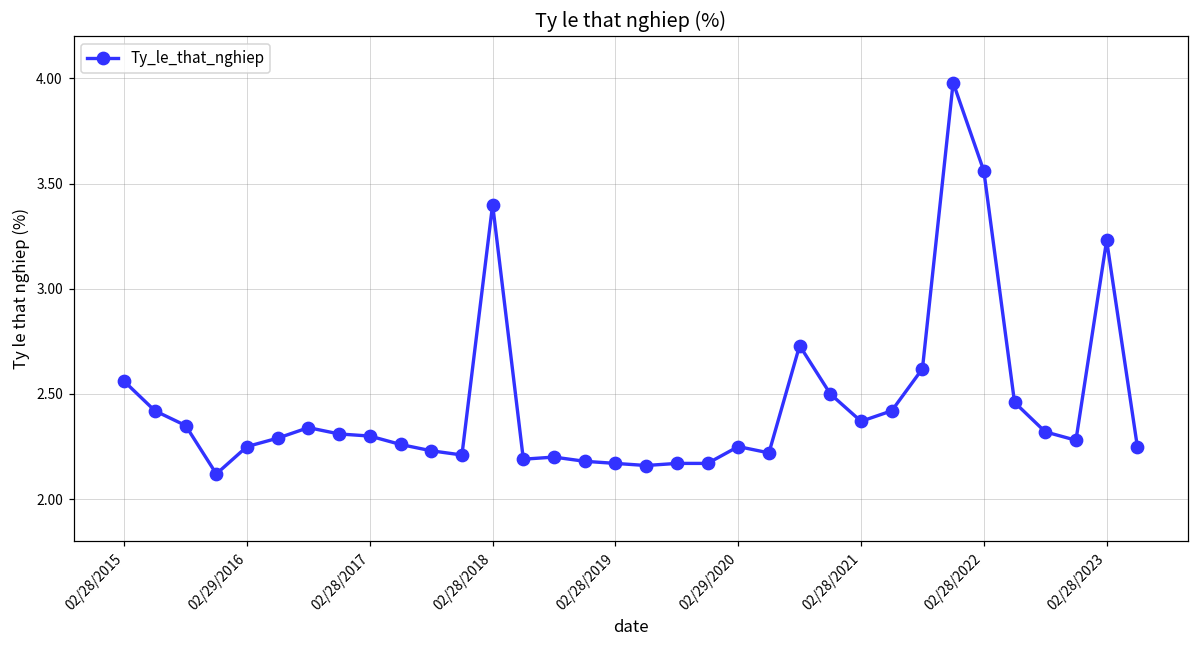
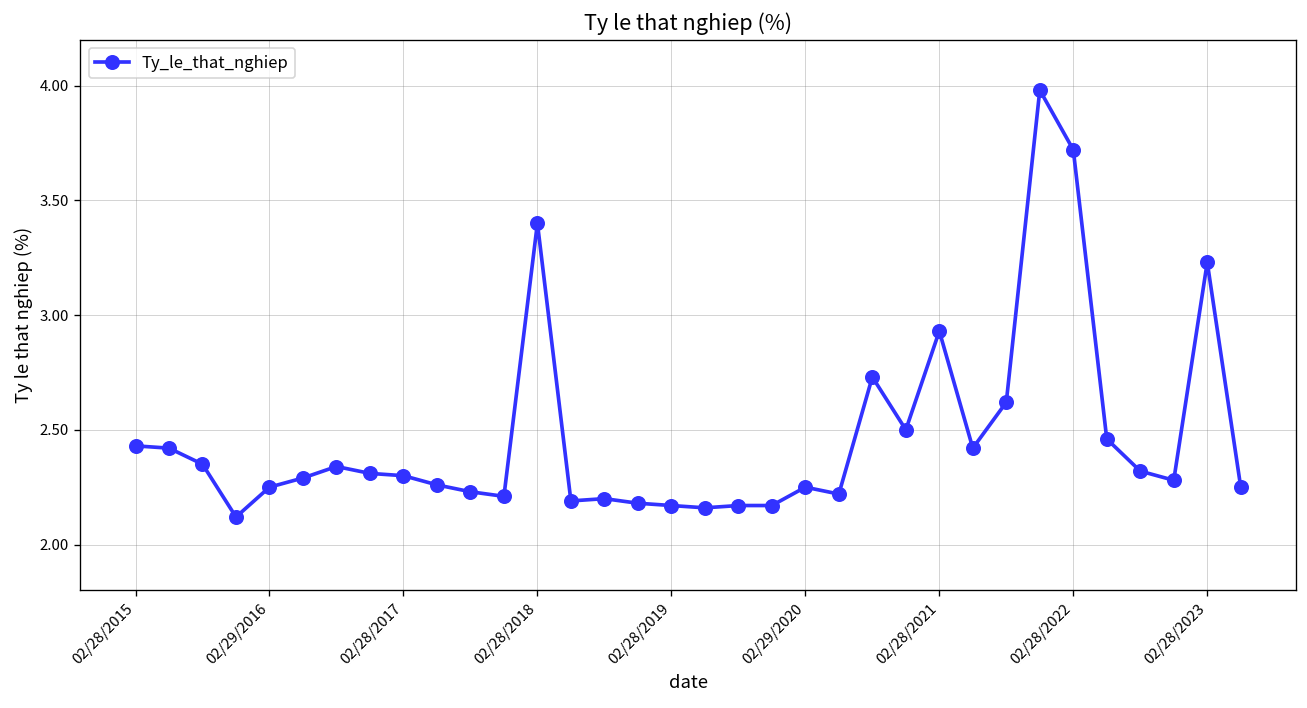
02/28/2015: 2.56 -> 2.43
02/28/2021: 2.37 -> 2.93
02/28/2022: 3.56 -> 3.72
